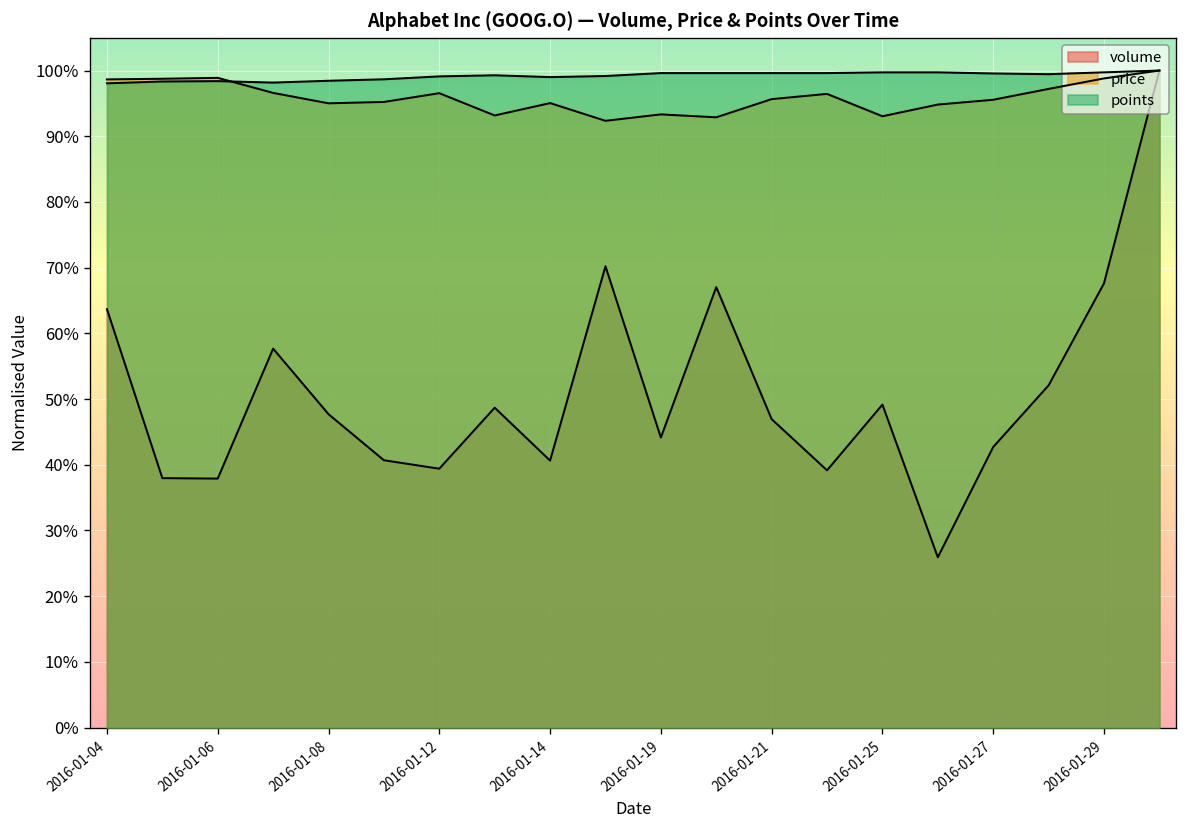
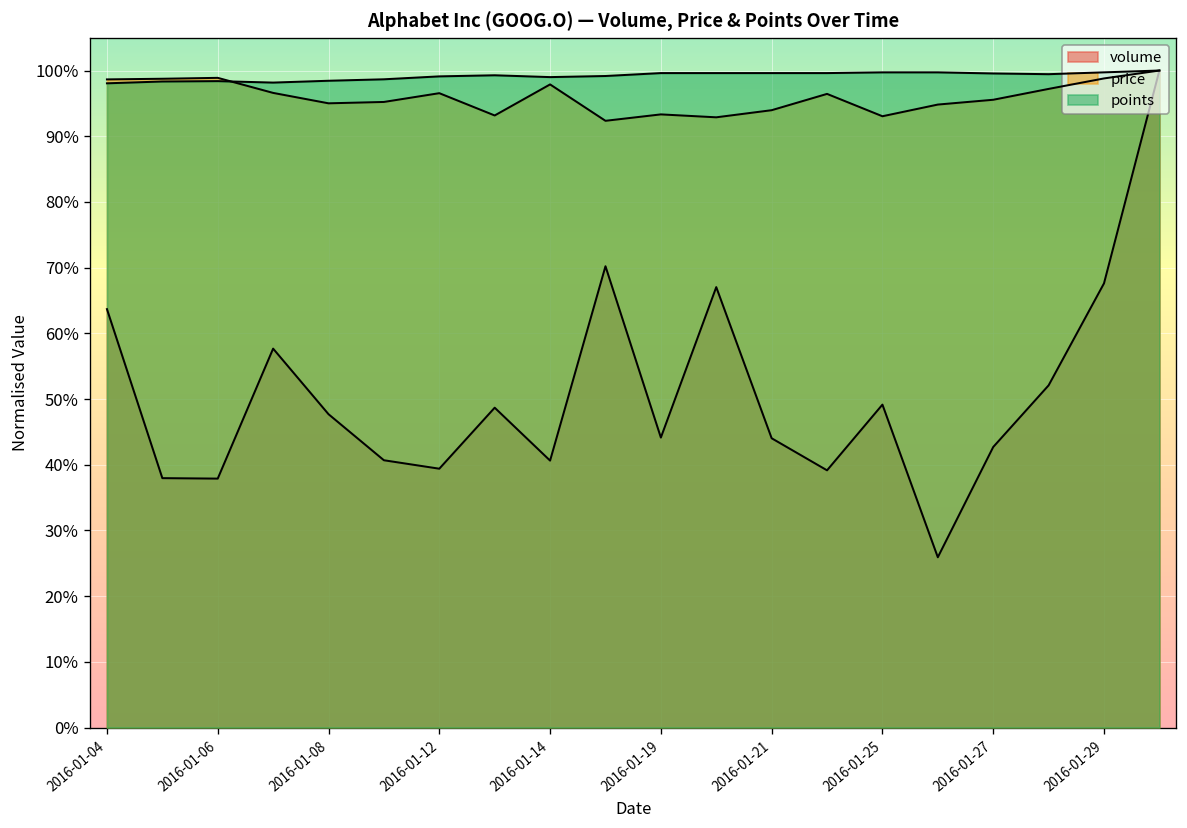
price, 2016-01-14: 95% -> 98%
volume, 2016-01-21: 47% -> 44%
price, 2016-01-21: 96% -> 94%
